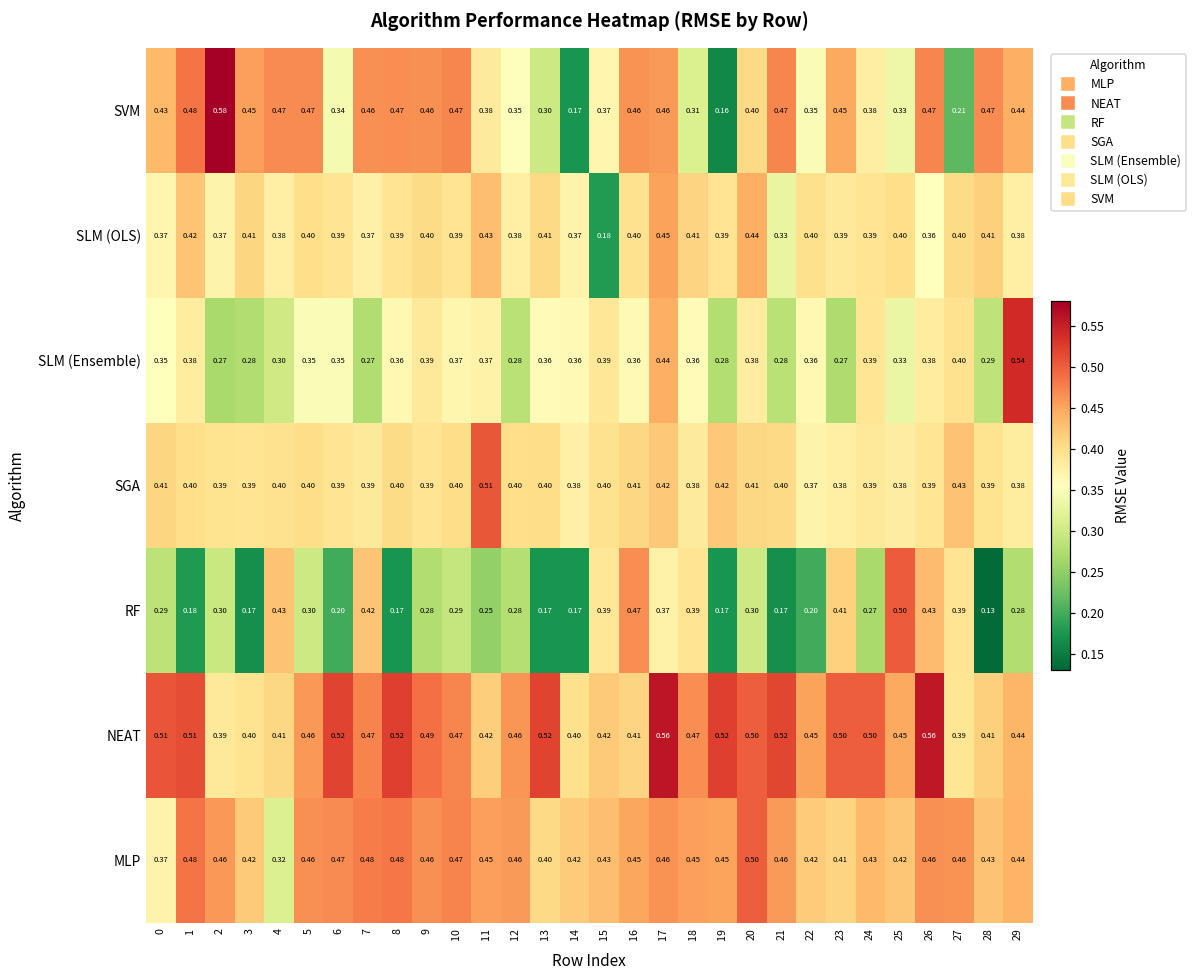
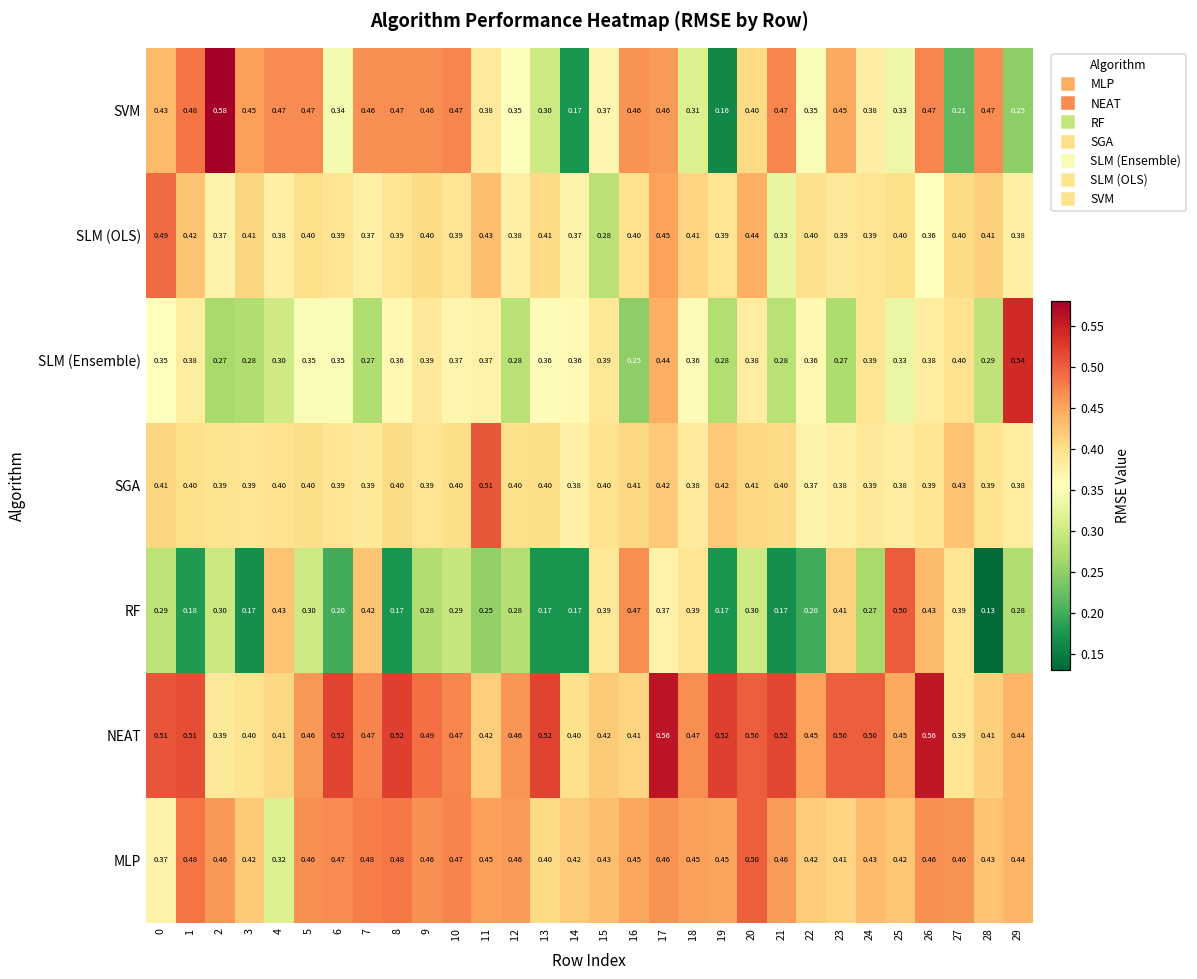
SVM, 29: 0.44 -> 0.25
SLM (OLS), 0: 0.37 -> 0.49
SLM (OLS), 15: 0.18 -> 0.28
SLM (Ensemble), 16: 0.36 -> 0.25
